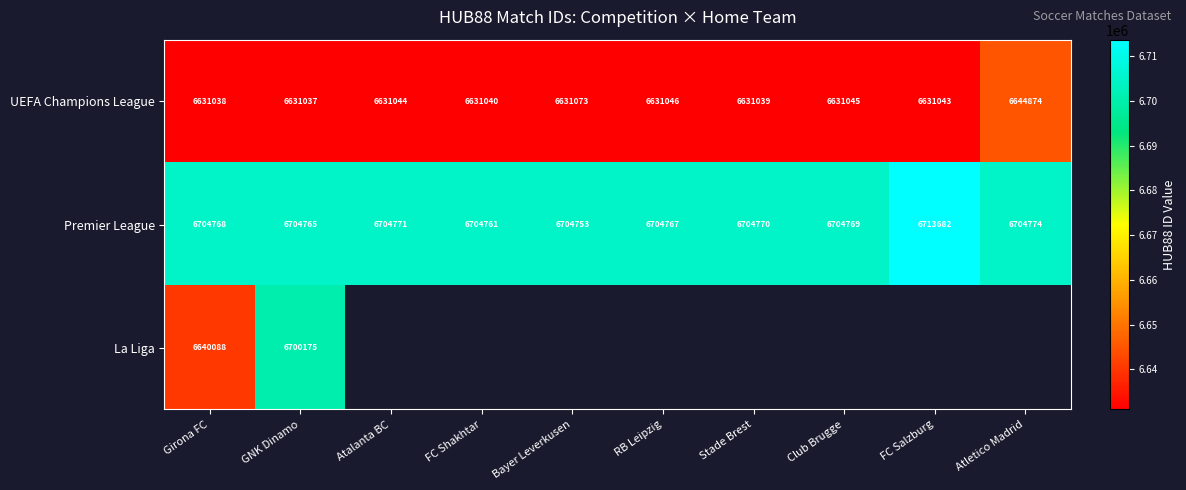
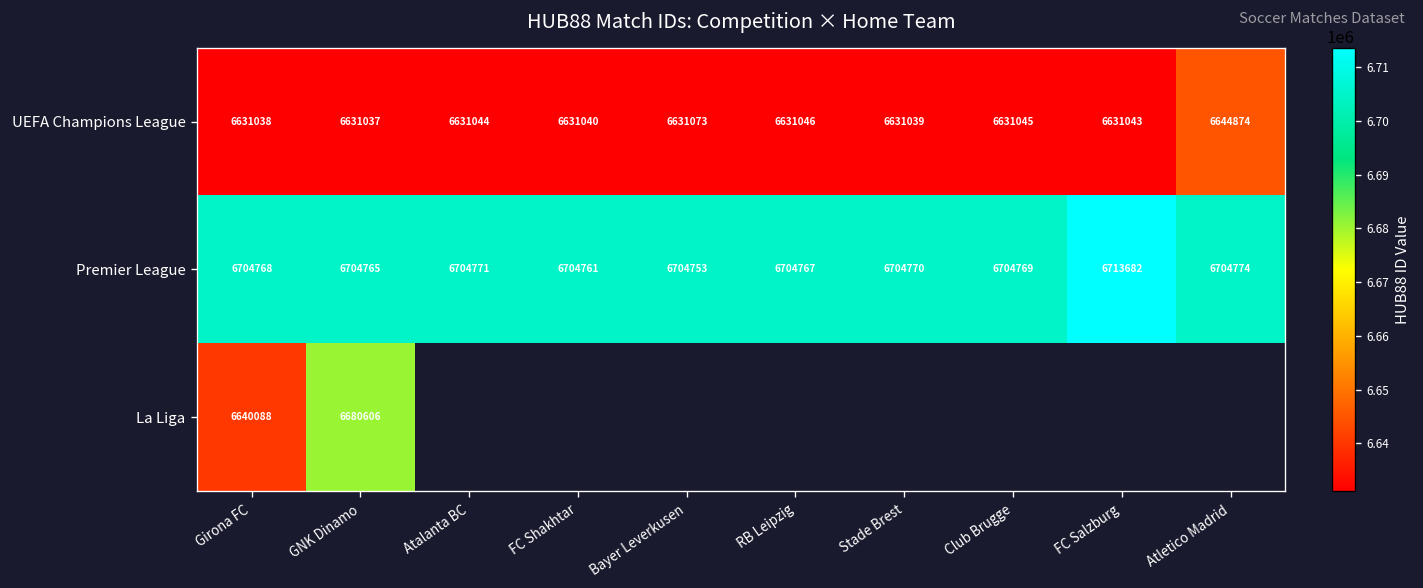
La Liga, GNK Dinamo: 6700175 -> 6680606
